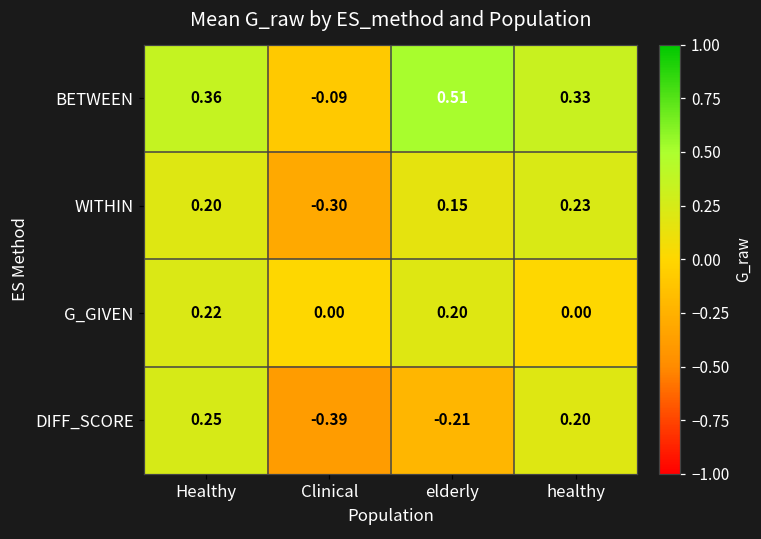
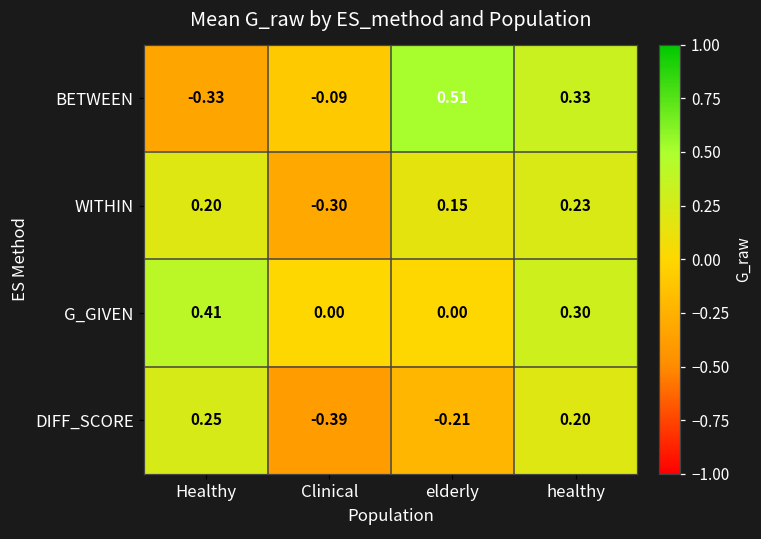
BETWEEN, Healthy: 0.36 -> -0.33
G_GIVEN, Healthy: 0.22 -> 0.41
G_GIVEN, elderly: 0.20 -> 0.00
G_GIVEN, healthy: 0.00 -> 0.30
